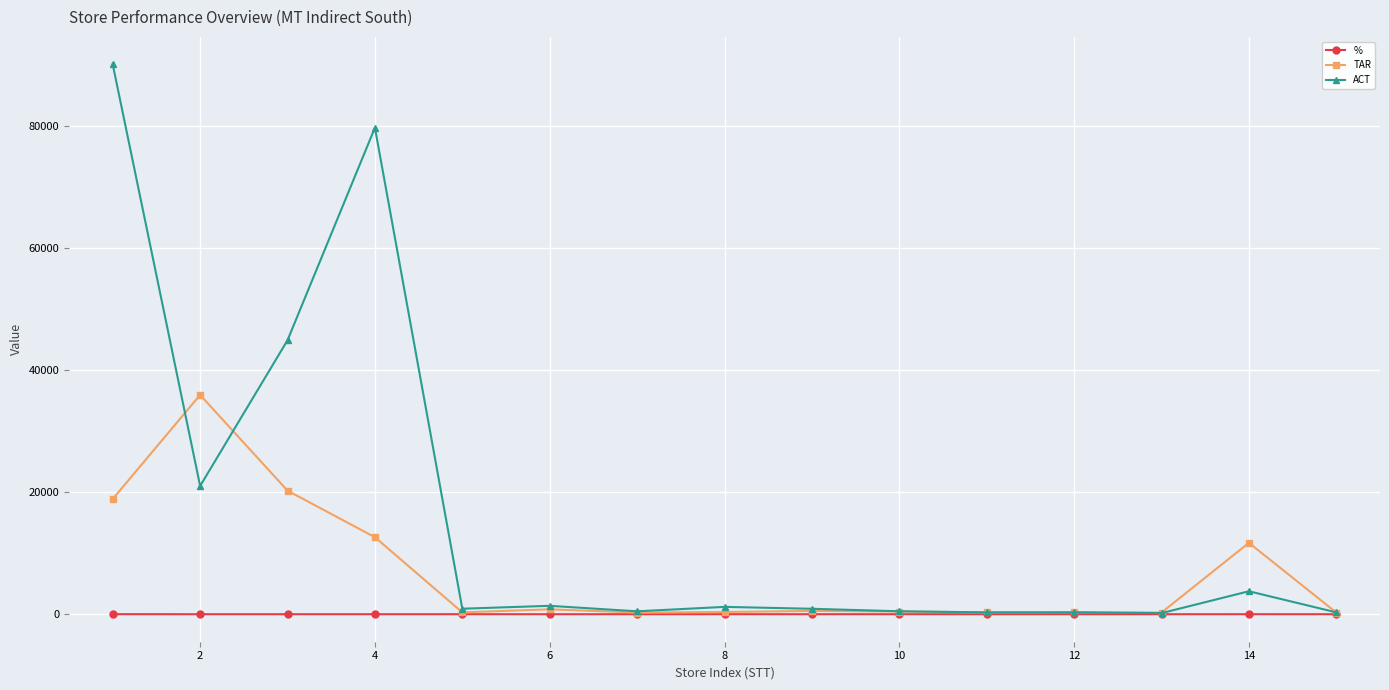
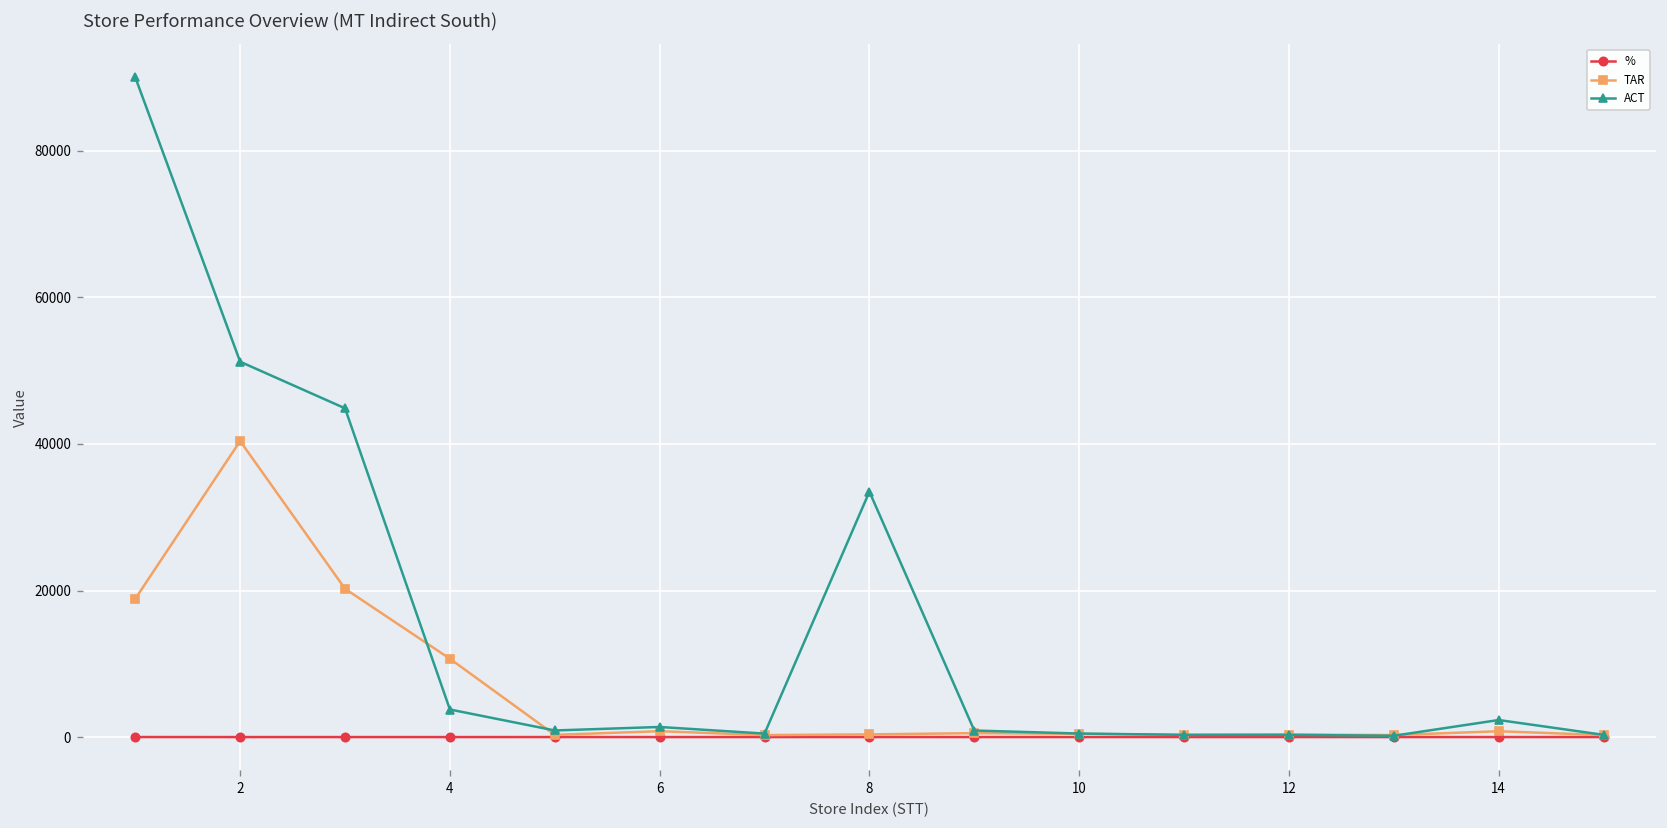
TAR, 2: 36000 -> 40000
ACT, 2: 21000 -> 51000
TAR, 4: 13000 -> 11000
ACT, 4: 80000 -> 4000
ACT, 8: 1000 -> 33000
TAR, 14: 12000 -> 1000
ACT, 14: 4000 -> 2000
